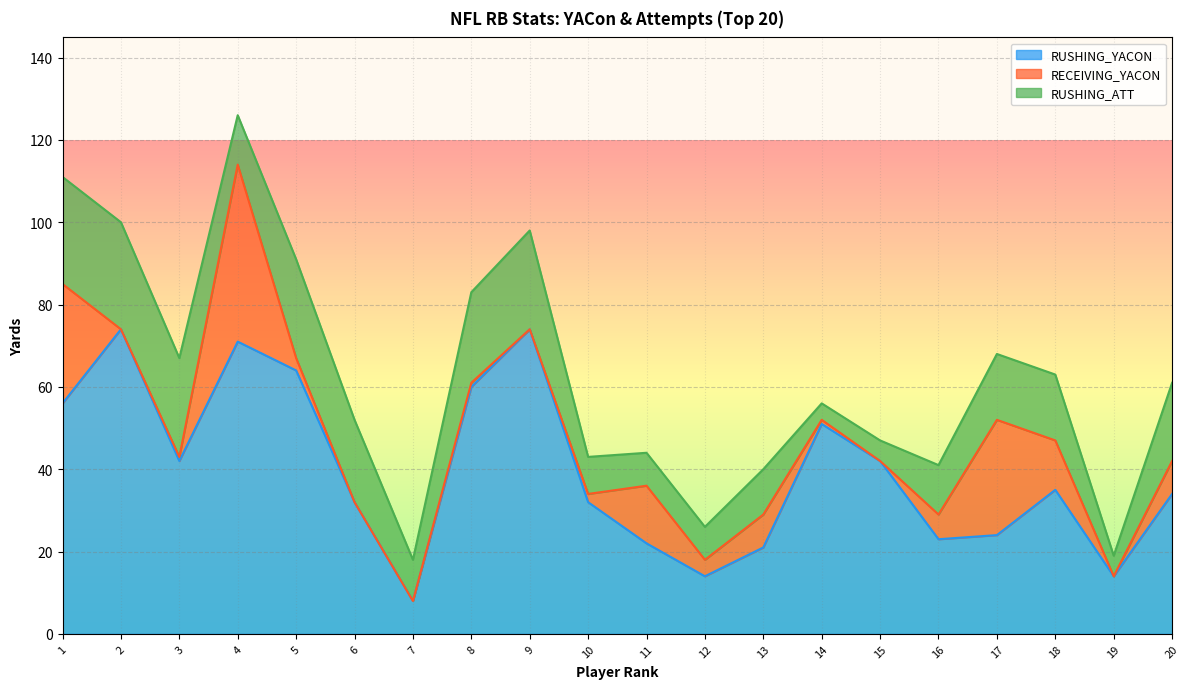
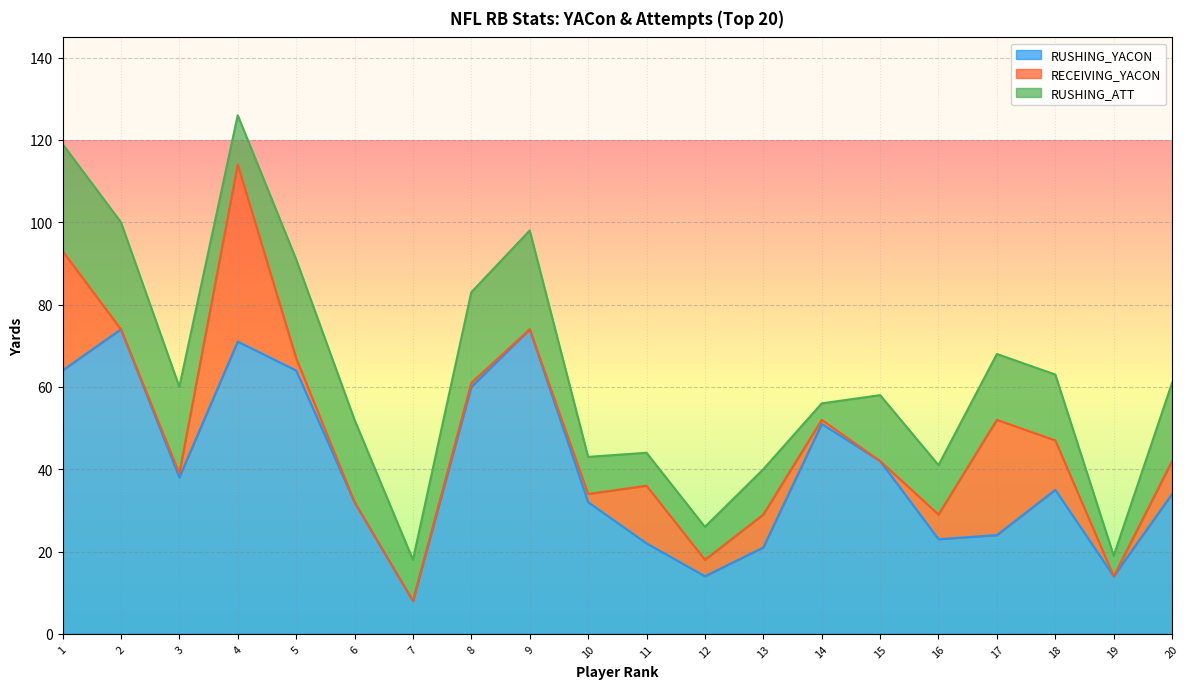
RUSHING_YACON, 1: 56 -> 64
RUSHING_YACON, 3: 42 -> 38
RUSHING_ATT, 3: 24 -> 21
RUSHING_ATT, 15: 5 -> 16
